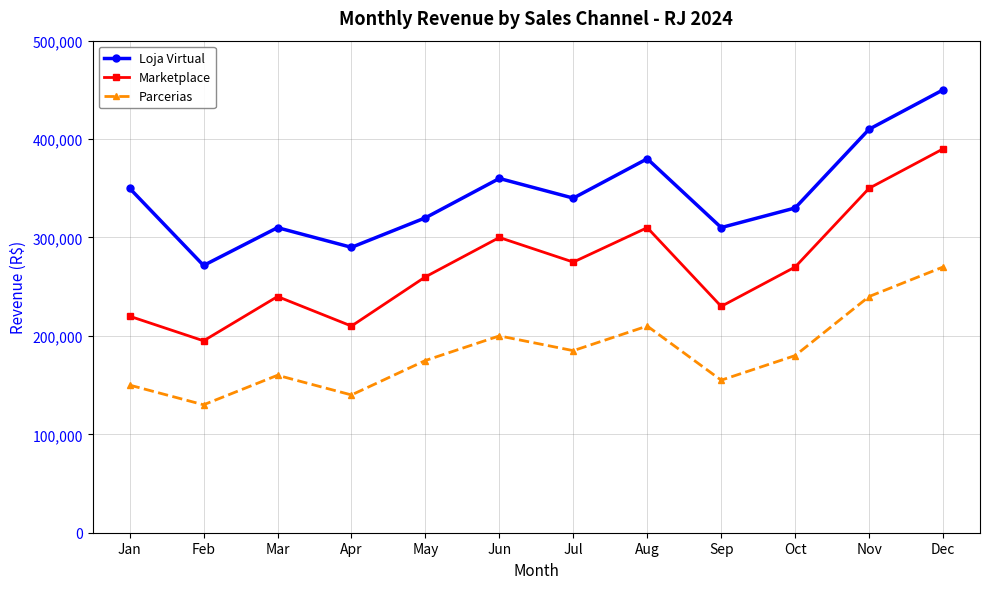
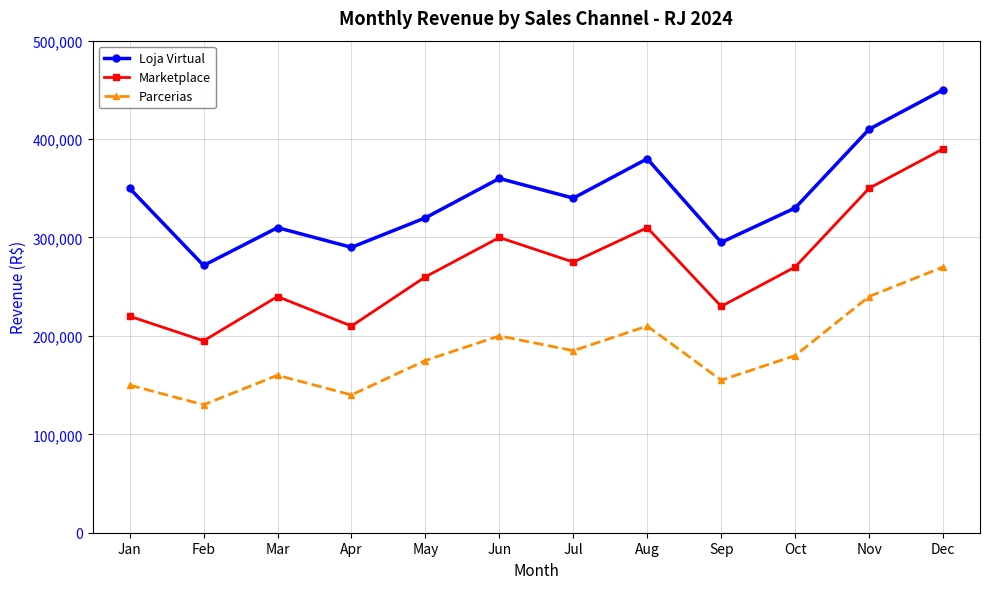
Loja Virtual, Sep: 310,000 -> 300,000
